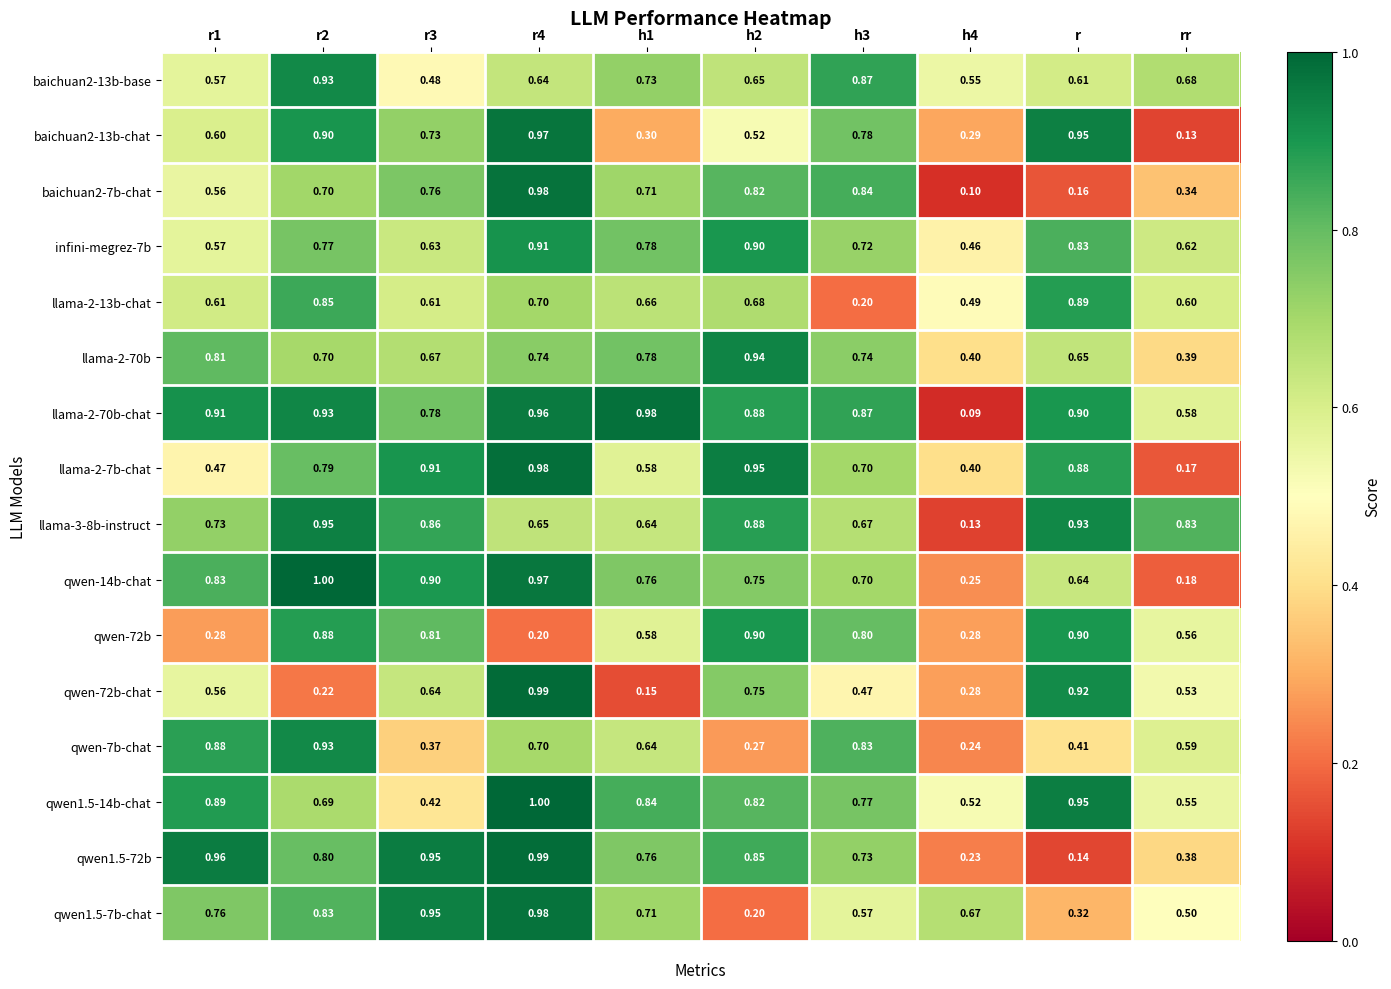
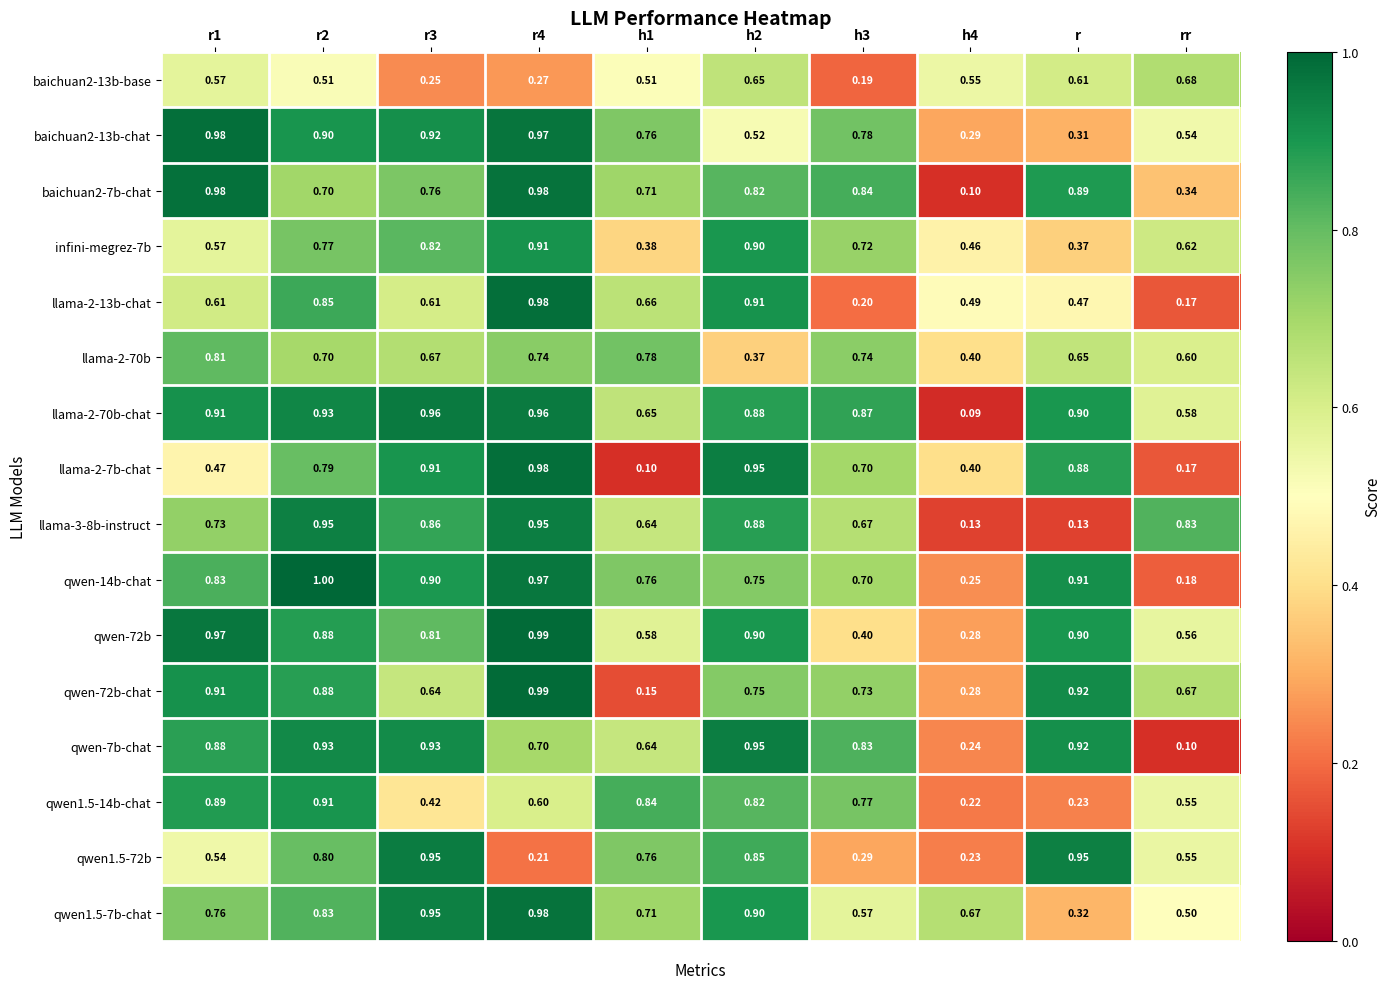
baichuan2-13b-base, r2: 0.93 -> 0.51
baichuan2-13b-base, r3: 0.48 -> 0.25
baichuan2-13b-base, r4: 0.64 -> 0.27
baichuan2-13b-base, h1: 0.73 -> 0.51
baichuan2-13b-base, h3: 0.87 -> 0.19
baichuan2-13b-chat, r1: 0.60 -> 0.98
baichuan2-13b-chat, r3: 0.73 -> 0.92
baichuan2-13b-chat, h1: 0.30 -> 0.76
baichuan2-13b-chat, r: 0.95 -> 0.31
baichuan2-13b-chat, rr: 0.13 -> 0.54
baichuan2-7b-chat, r1: 0.56 -> 0.98
baichuan2-7b-chat, r: 0.16 -> 0.89
infini-megrez-7b, r3: 0.63 -> 0.82
infini-megrez-7b, h1: 0.78 -> 0.38
infini-megrez-7b, r: 0.83 -> 0.37
llama-2-13b-chat, r4: 0.70 -> 0.98
llama-2-13b-chat, h2: 0.68 -> 0.91
llama-2-13b-chat, r: 0.89 -> 0.47
llama-2-13b-chat, rr: 0.60 -> 0.17
llama-2-70b, h2: 0.94 -> 0.37
llama-2-70b, rr: 0.39 -> 0.60
llama-2-70b-chat, r3: 0.78 -> 0.96
llama-2-70b-chat, h1: 0.98 -> 0.65
llama-2-7b-chat, h1: 0.58 -> 0.10
llama-3-8b-instruct, r4: 0.65 -> 0.95
llama-3-8b-instruct, r: 0.93 -> 0.13
qwen-14b-chat, r: 0.64 -> 0.91
qwen-72b, r1: 0.28 -> 0.97
qwen-72b, r4: 0.20 -> 0.99
qwen-72b, h3: 0.80 -> 0.40
qwen-72b-chat, r1: 0.56 -> 0.91
qwen-72b-chat, r2: 0.22 -> 0.88
qwen-72b-chat, h3: 0.47 -> 0.73
qwen-72b-chat, rr: 0.53 -> 0.67
qwen-7b-chat, r3: 0.37 -> 0.93
qwen-7b-chat, h2: 0.27 -> 0.95
qwen-7b-chat, r: 0.41 -> 0.92
qwen-7b-chat, rr: 0.59 -> 0.10
qwen1.5-14b-chat, r2: 0.69 -> 0.91
qwen1.5-14b-chat, r4: 1.00 -> 0.60
qwen1.5-14b-chat, h4: 0.52 -> 0.22
qwen1.5-14b-chat, r: 0.95 -> 0.23
qwen1.5-72b, r1: 0.96 -> 0.54
qwen1.5-72b, r4: 0.99 -> 0.21
qwen1.5-72b, h3: 0.73 -> 0.29
qwen1.5-72b, r: 0.14 -> 0.95
qwen1.5-72b, rr: 0.38 -> 0.55
qwen1.5-7b-chat, h2: 0.20 -> 0.90
